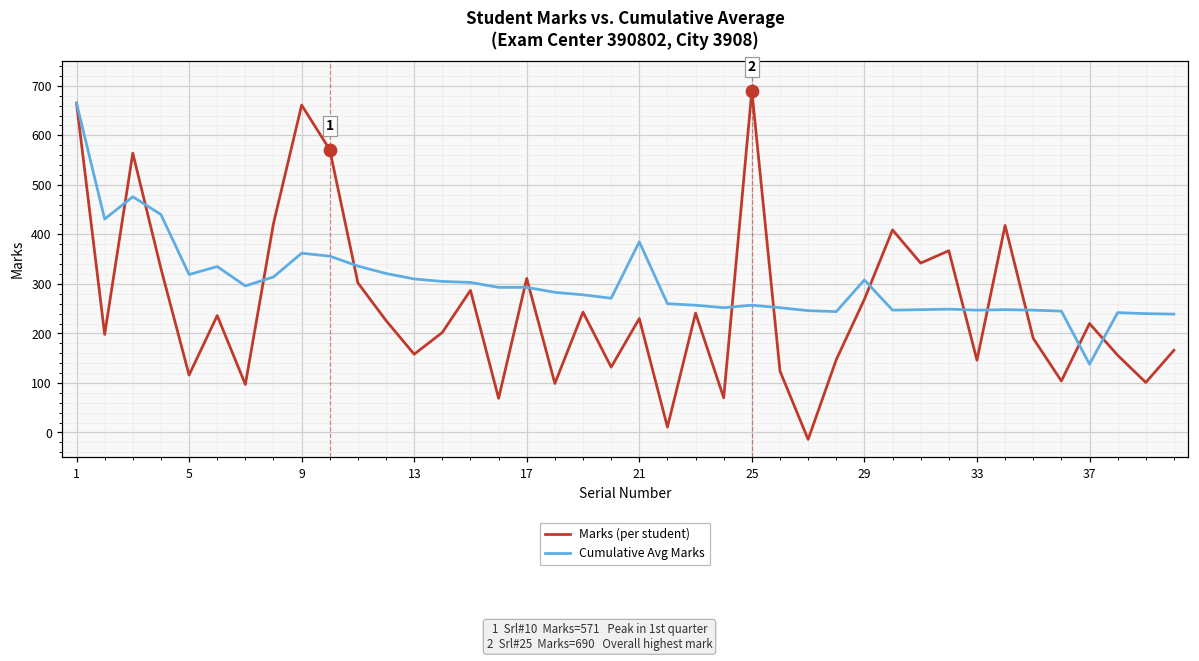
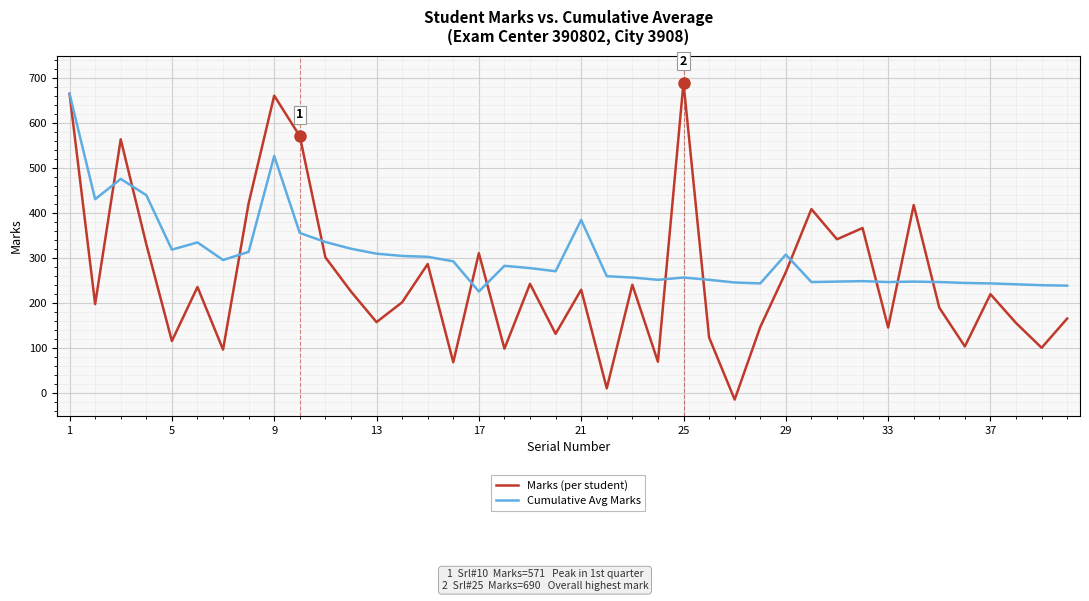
Cumulative Avg Marks, 9: 360 -> 530
Cumulative Avg Marks, 17: 290 -> 230
Cumulative Avg Marks, 37: 140 -> 240
